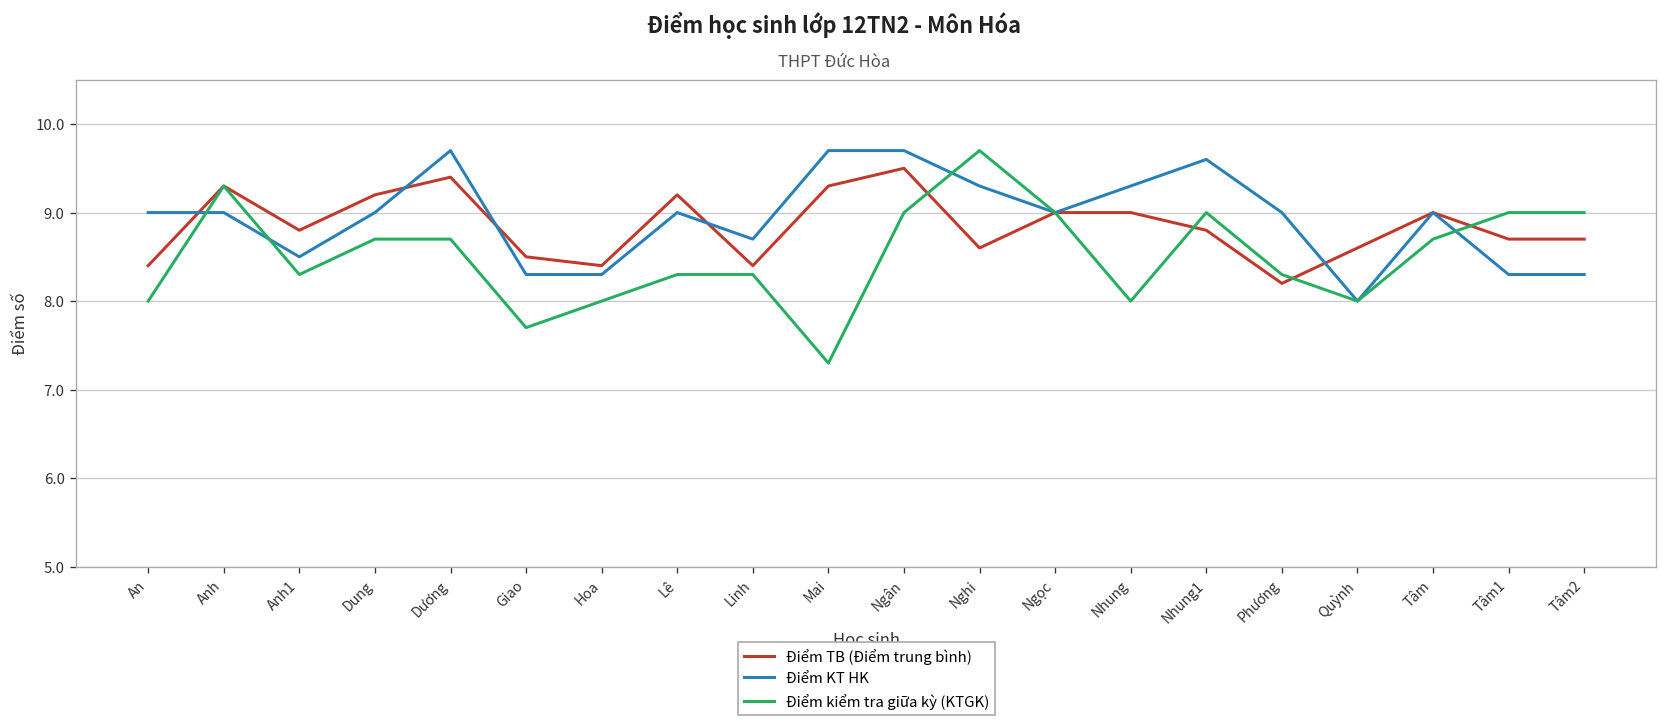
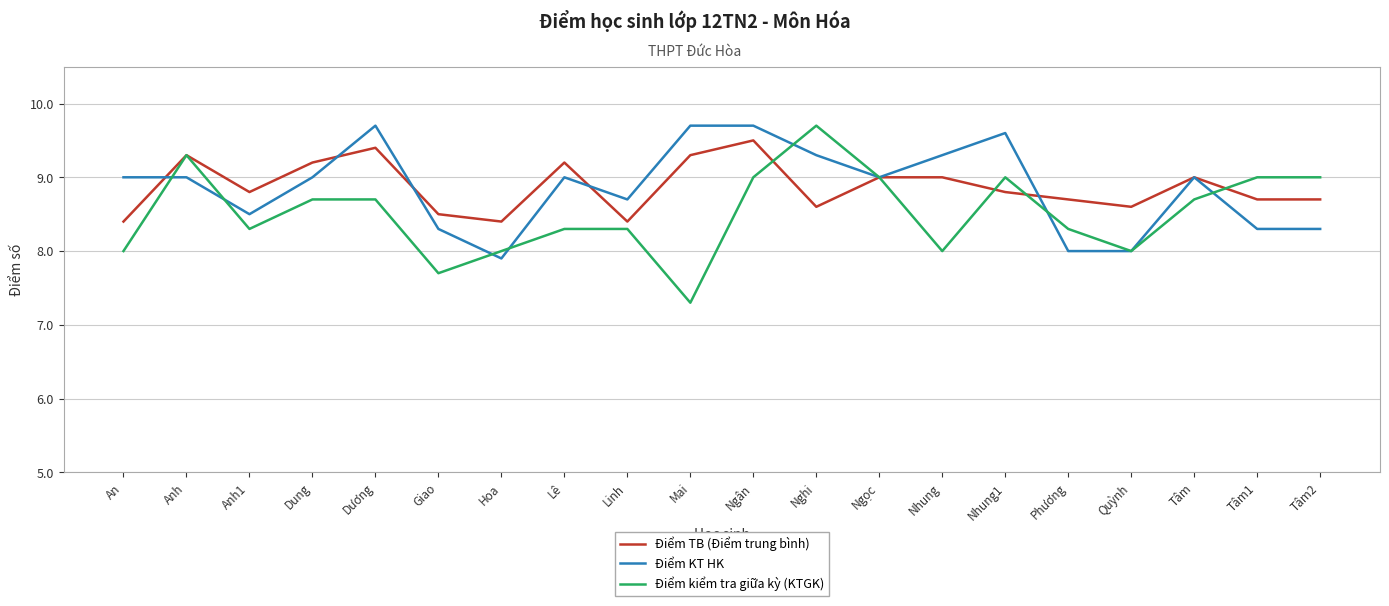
Điểm KT HK, Hoa: 8.3 -> 7.9
Điểm TB (Điểm trung bình), Phương: 8.2 -> 8.7
Điểm KT HK, Phương: 9 -> 8
